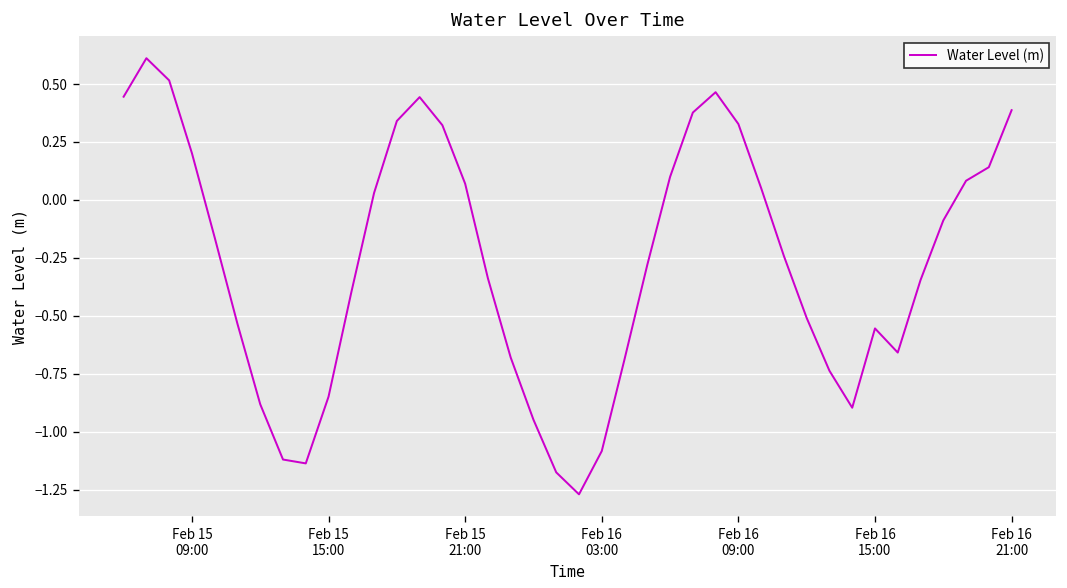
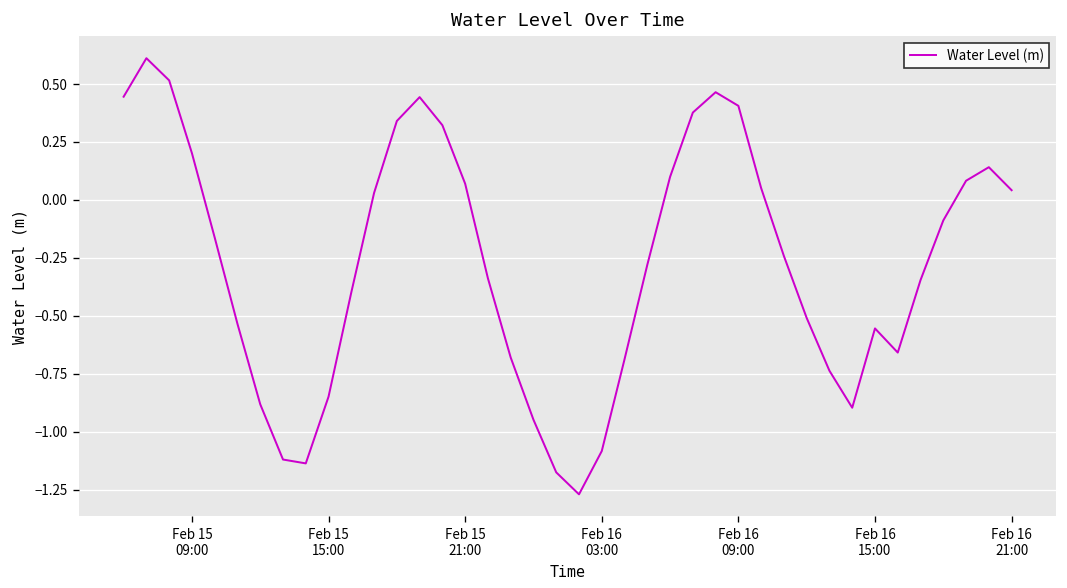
Feb 16 09:00: 0.33 -> 0.41
Feb 16 21:00: 0.39 -> 0.04
